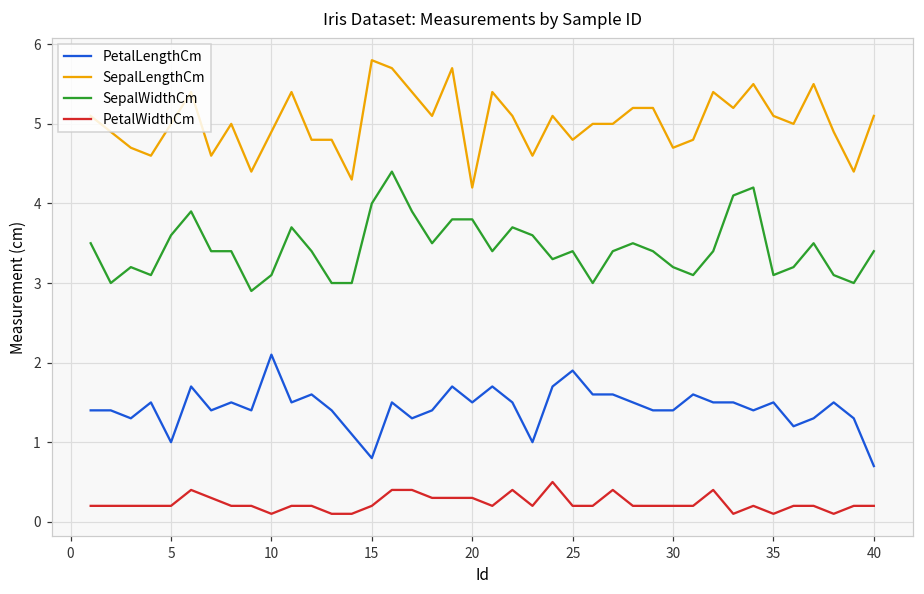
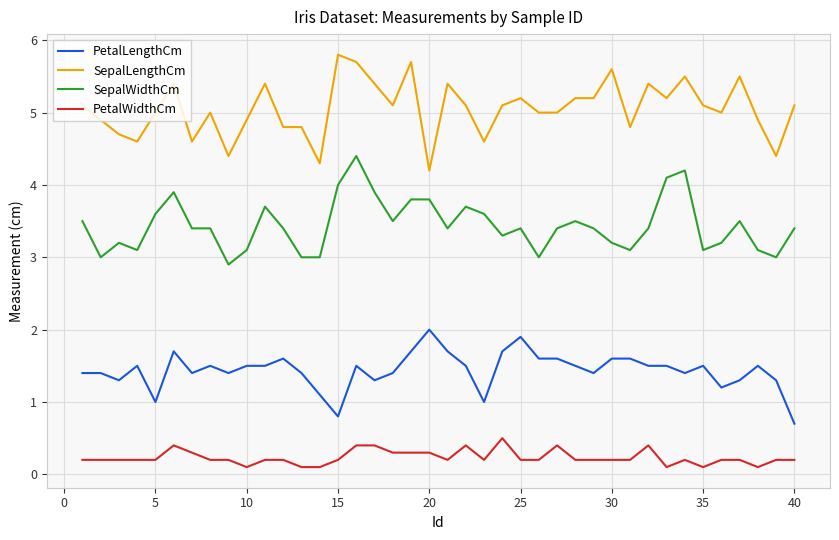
PetalLengthCm, 10: 2.1 -> 1.5
PetalLengthCm, 20: 1.5 -> 2.0
SepalLengthCm, 25: 4.8 -> 5.2
PetalLengthCm, 30: 1.4 -> 1.6
SepalLengthCm, 30: 4.7 -> 5.6
